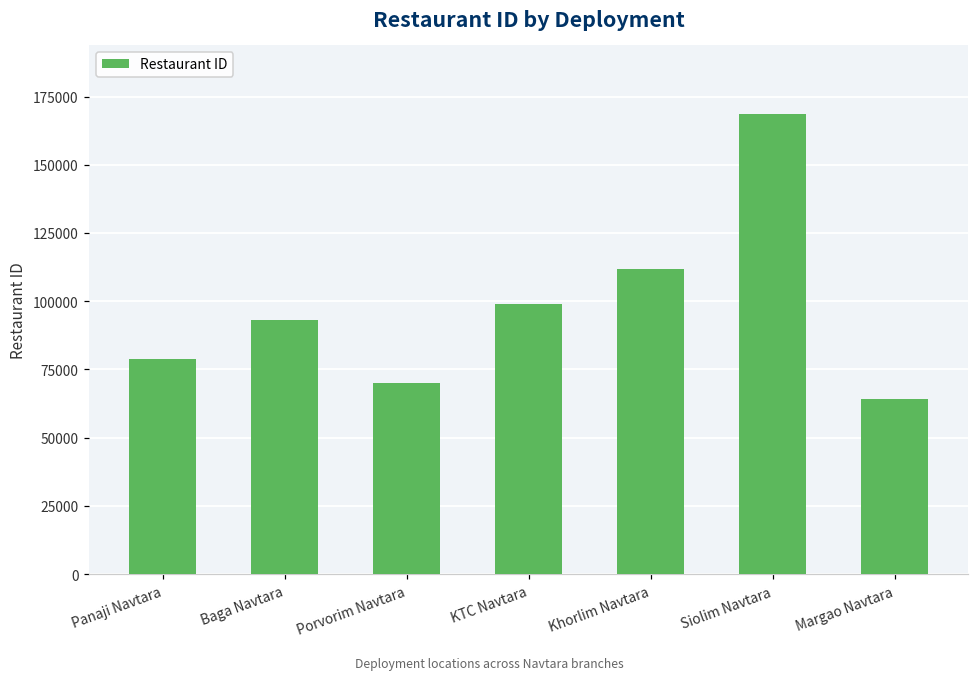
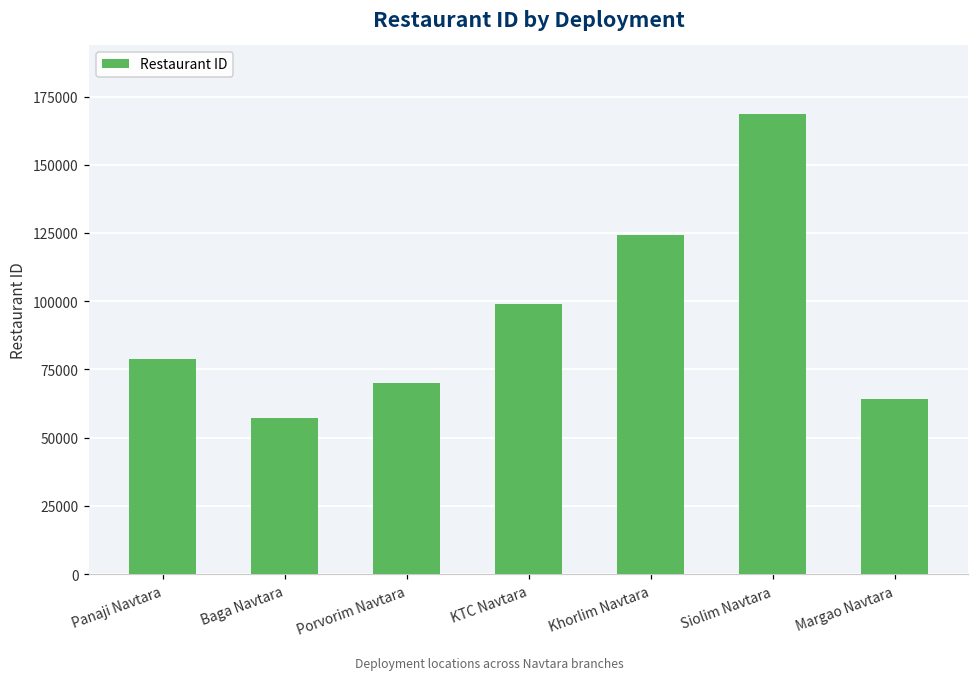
Baga Navtara: 93000 -> 57000
Khorlim Navtara: 112000 -> 124000
